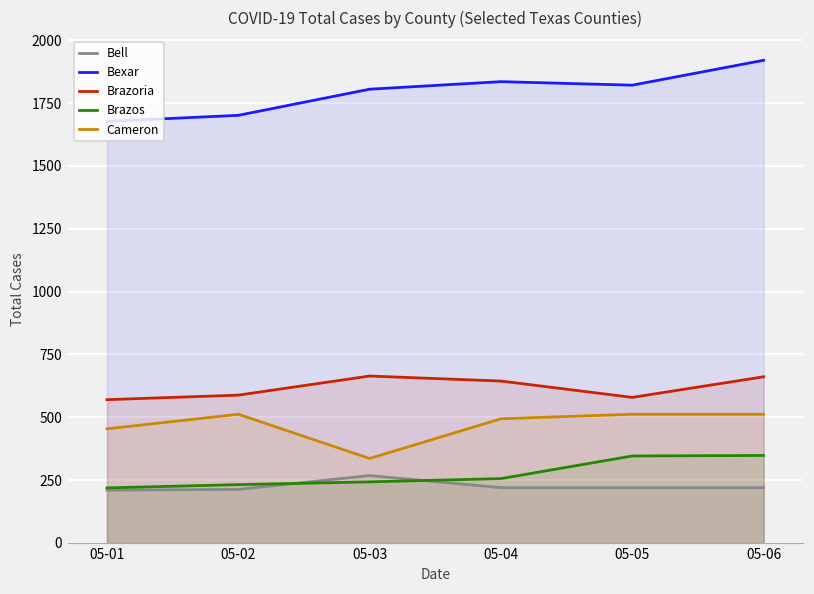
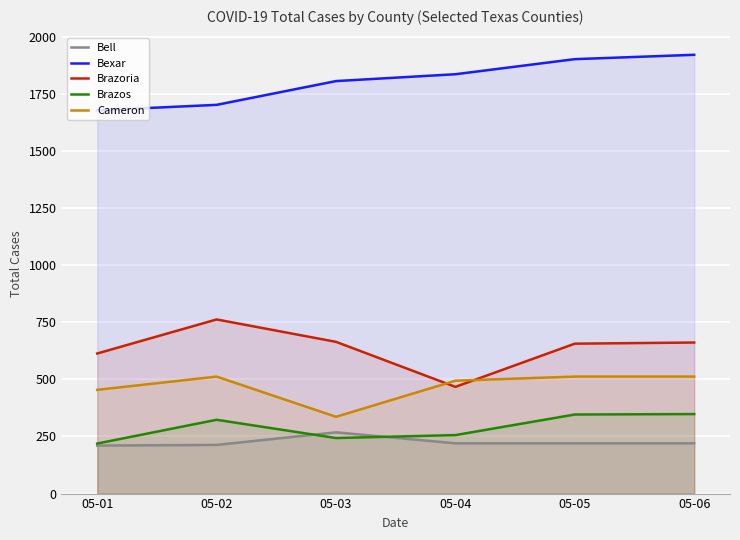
Brazoria, 05-01: 570 -> 610
Brazoria, 05-02: 590 -> 760
Brazos, 05-02: 230 -> 320
Brazoria, 05-04: 640 -> 470
Bexar, 05-05: 1820 -> 1900
Brazoria, 05-05: 580 -> 660
